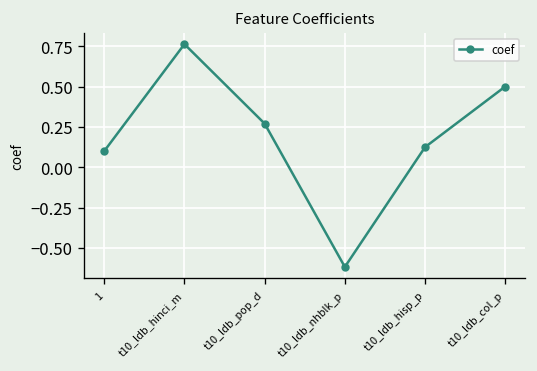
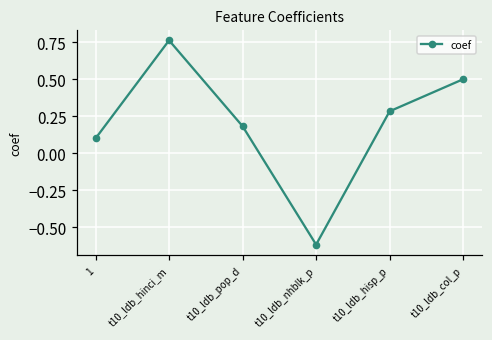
t10_ldb_pop_d: 0.27 -> 0.18
t10_ldb_hisp_p: 0.12 -> 0.28
